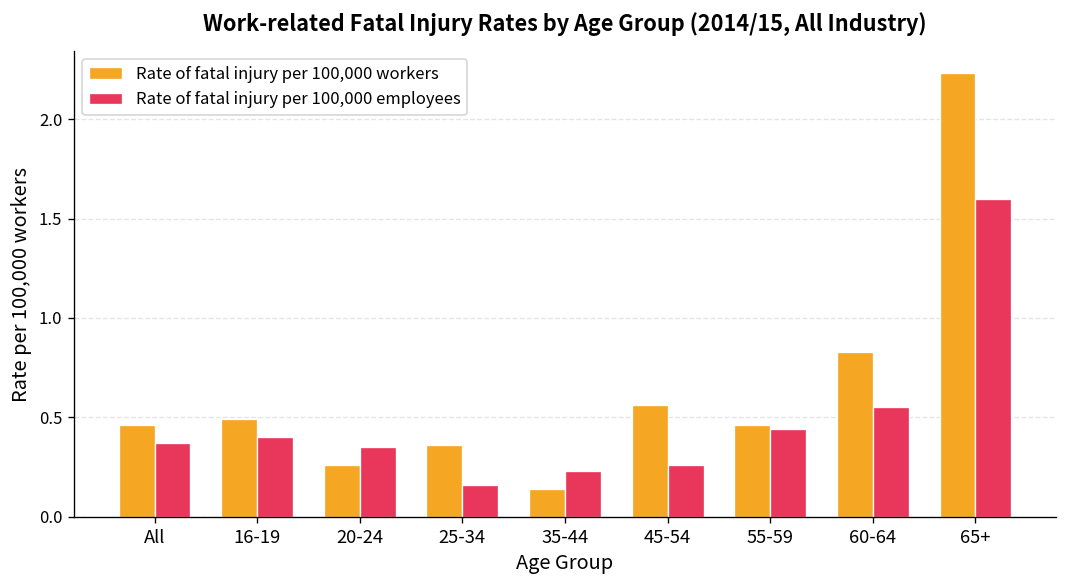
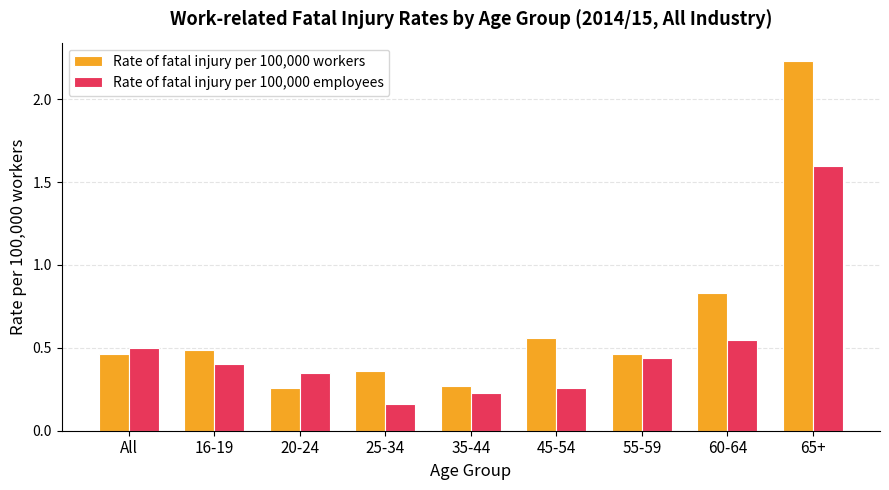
Rate of fatal injury per 100,000 employees, All: 0.37 -> 0.50
Rate of fatal injury per 100,000 workers, 35-44: 0.14 -> 0.27
